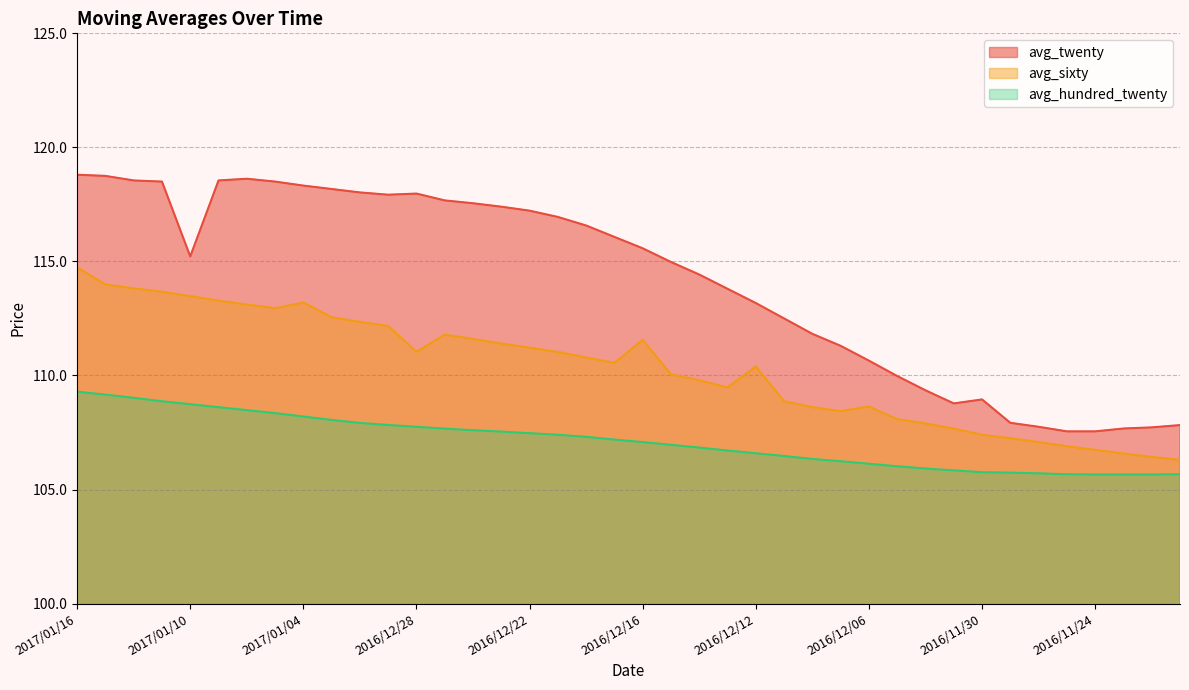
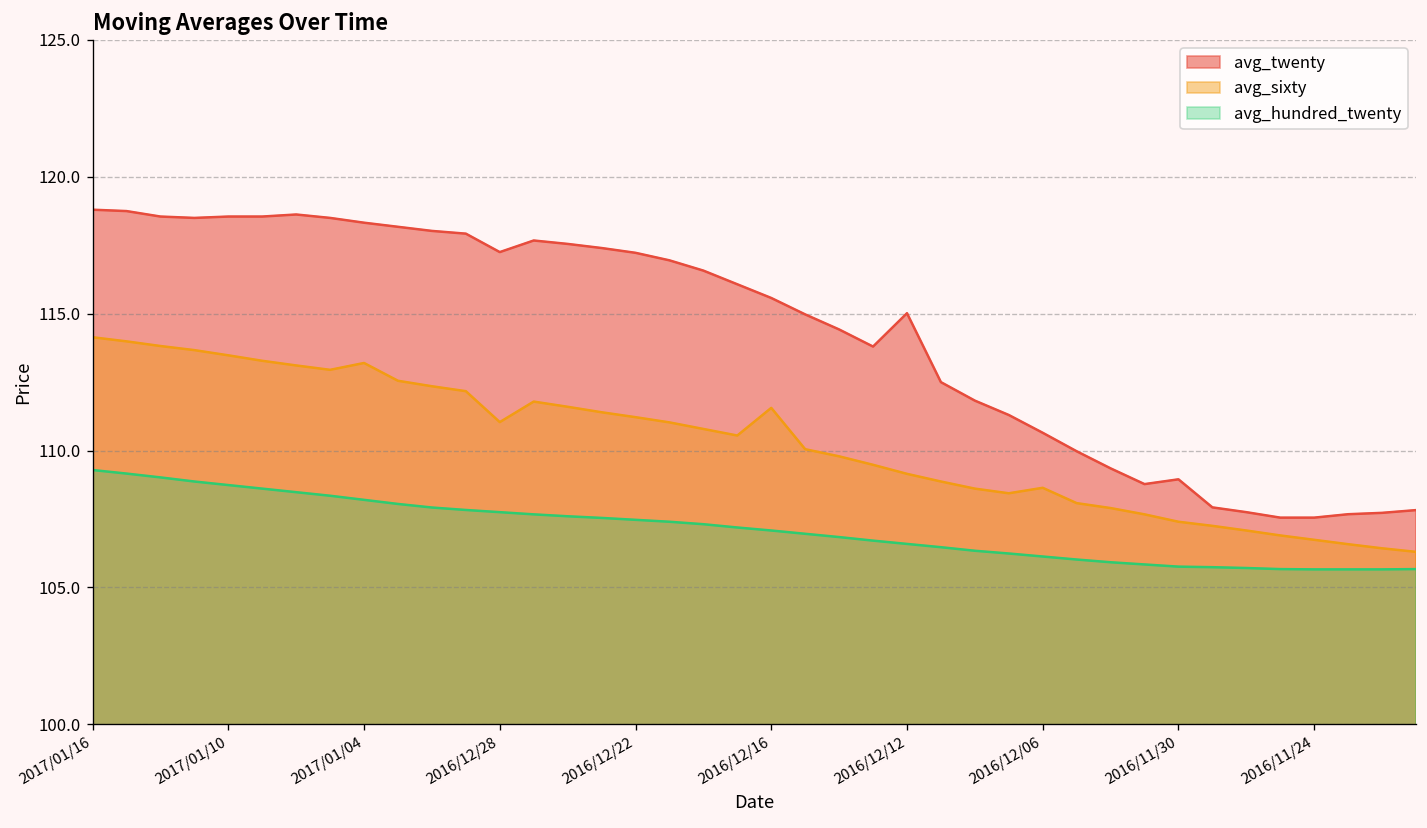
avg_sixty, 2017/01/16: 114.7 -> 114.1
avg_twenty, 2017/01/10: 115.2 -> 118.6
avg_twenty, 2016/12/28: 118.0 -> 117.3
avg_twenty, 2016/12/12: 113.2 -> 115.0
avg_sixty, 2016/12/12: 110.4 -> 109.2
